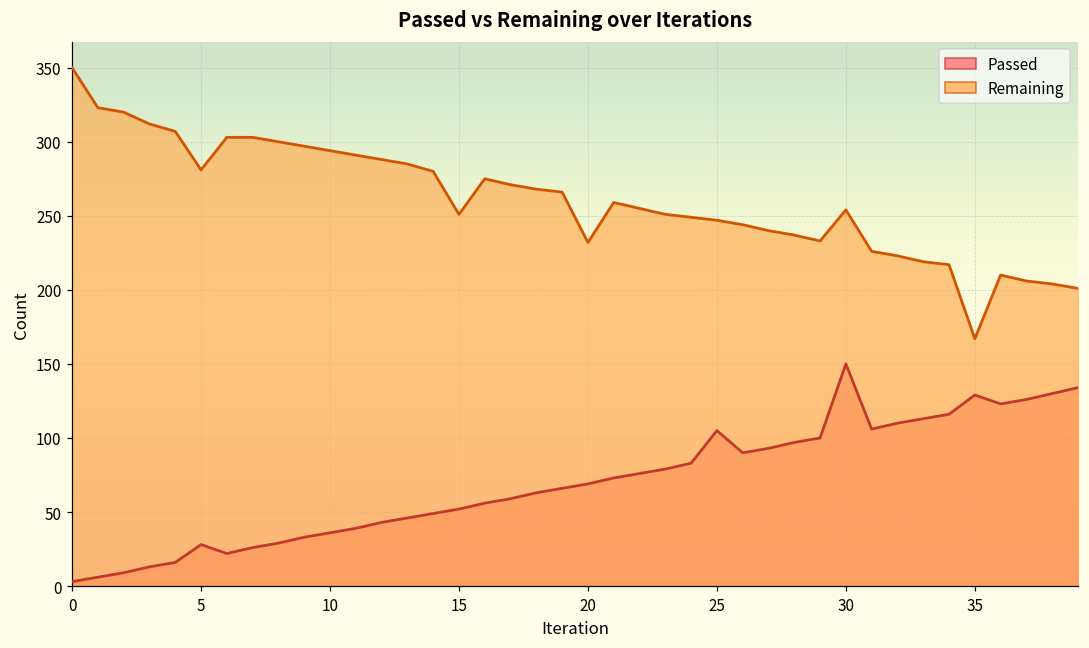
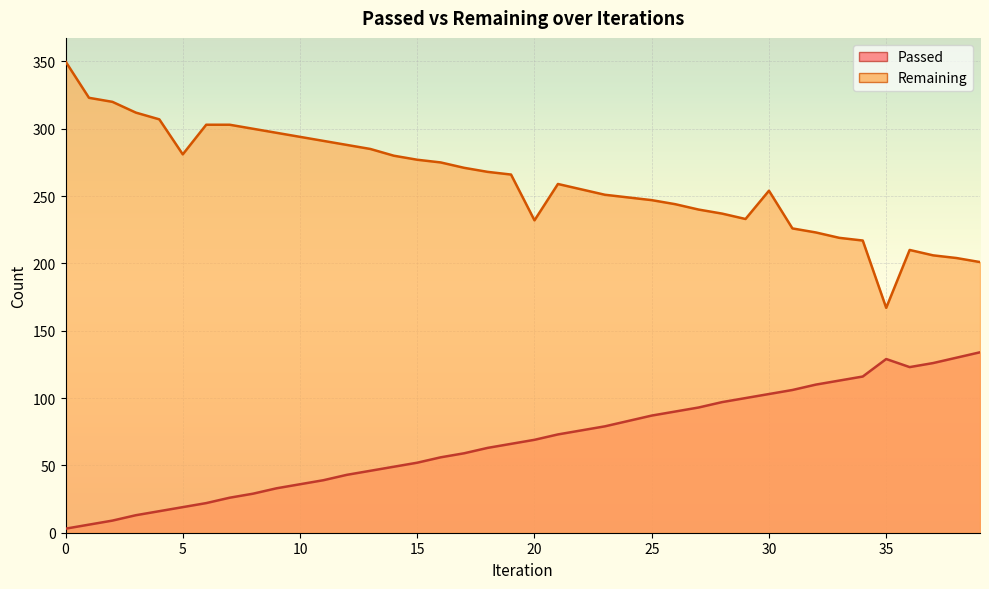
Passed, 5: 28 -> 19
Remaining, 15: 251 -> 277
Passed, 25: 105 -> 87
Passed, 30: 150 -> 103
